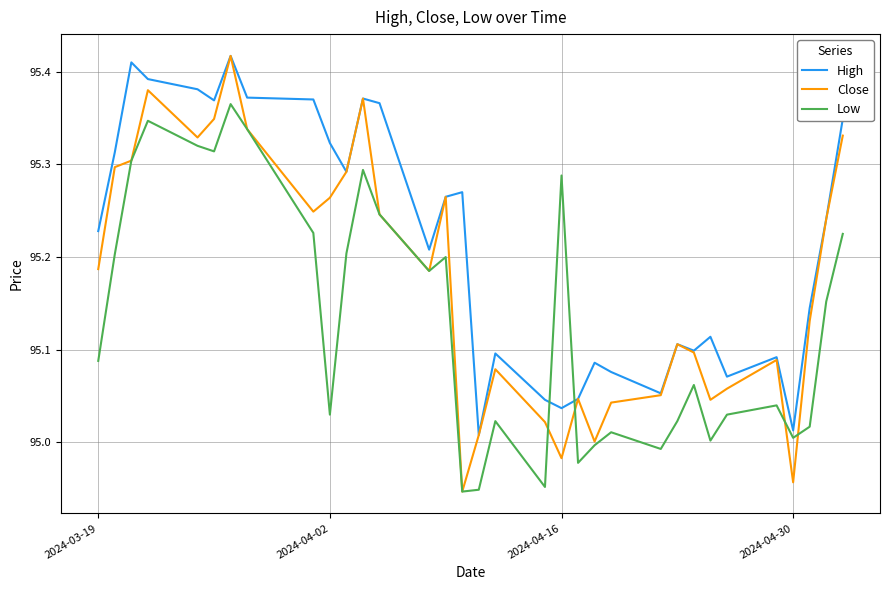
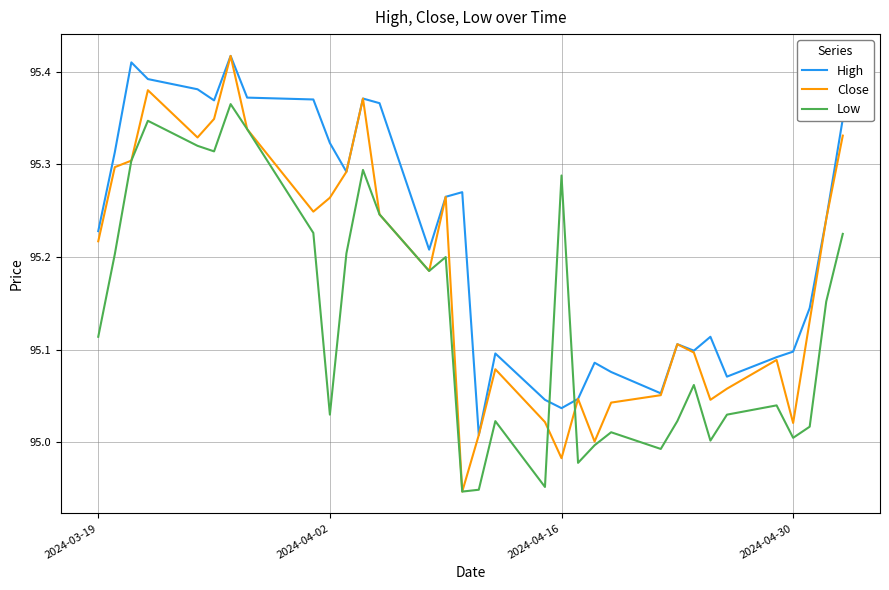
Close, 2024-03-19: 95.19 -> 95.22
Low, 2024-03-19: 95.09 -> 95.11
High, 2024-04-30: 95.01 -> 95.10
Close, 2024-04-30: 94.96 -> 95.02
